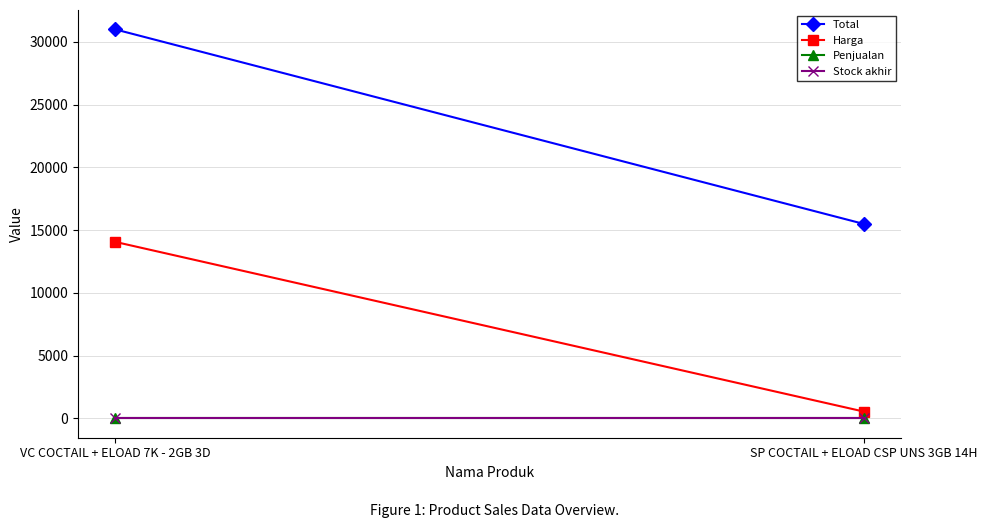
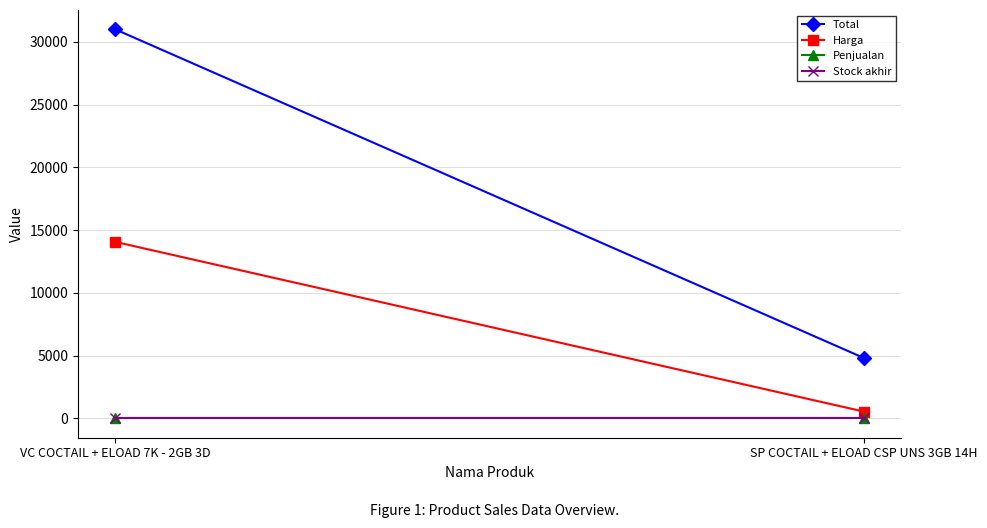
Total, SP COCTAIL + ELOAD CSP UNS 3GB 14H: 15500 -> 4800
